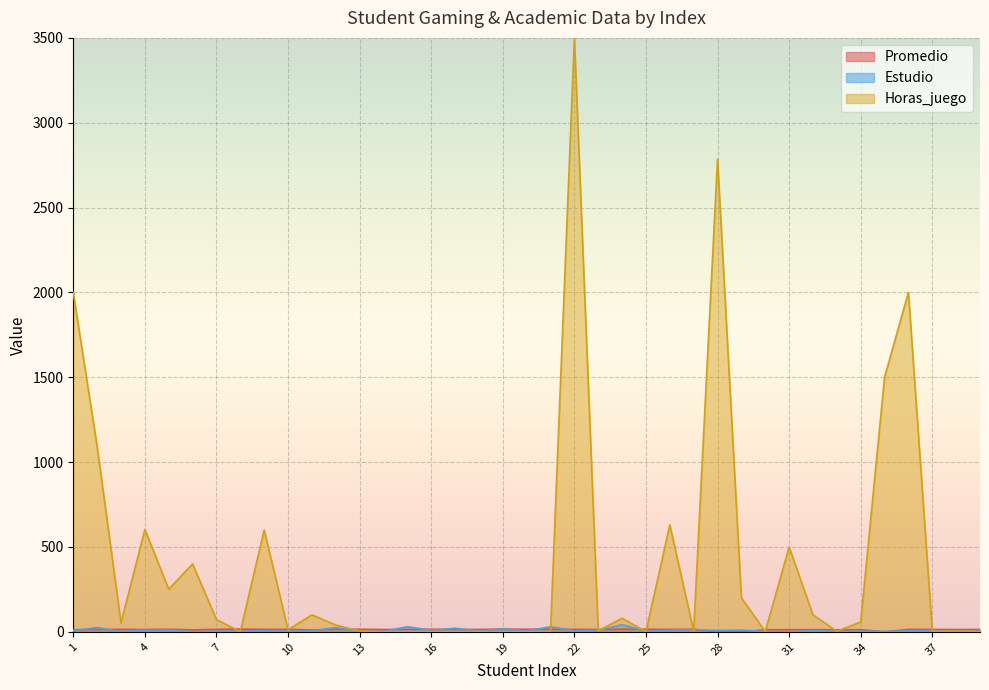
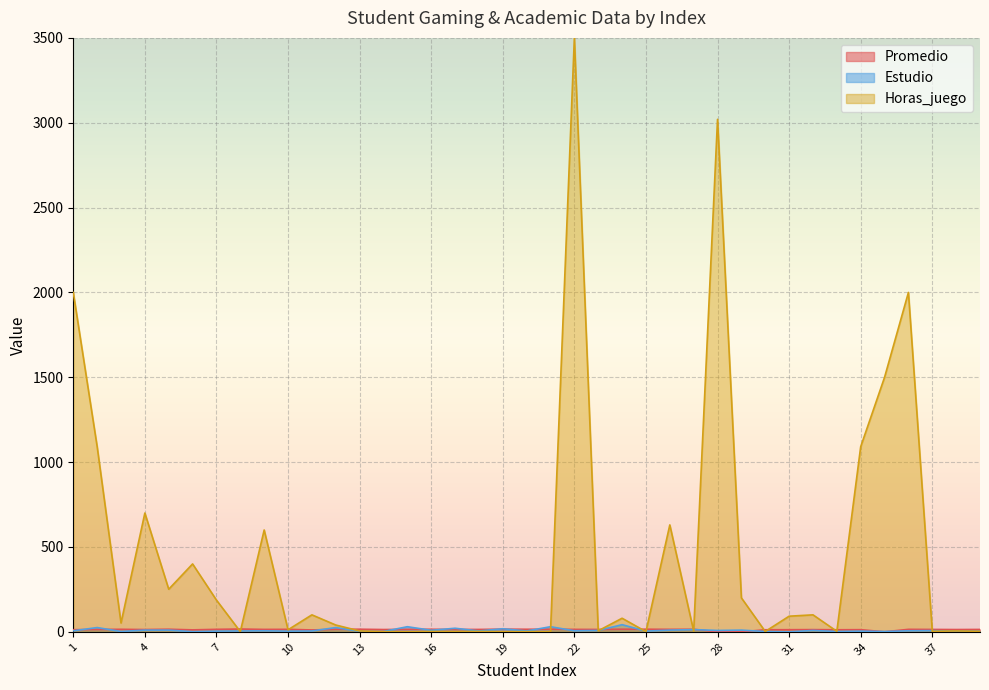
Horas_juego, 4: 600 -> 700
Horas_juego, 7: 70 -> 190
Horas_juego, 28: 2790 -> 3020
Horas_juego, 31: 500 -> 90
Horas_juego, 34: 60 -> 1090
